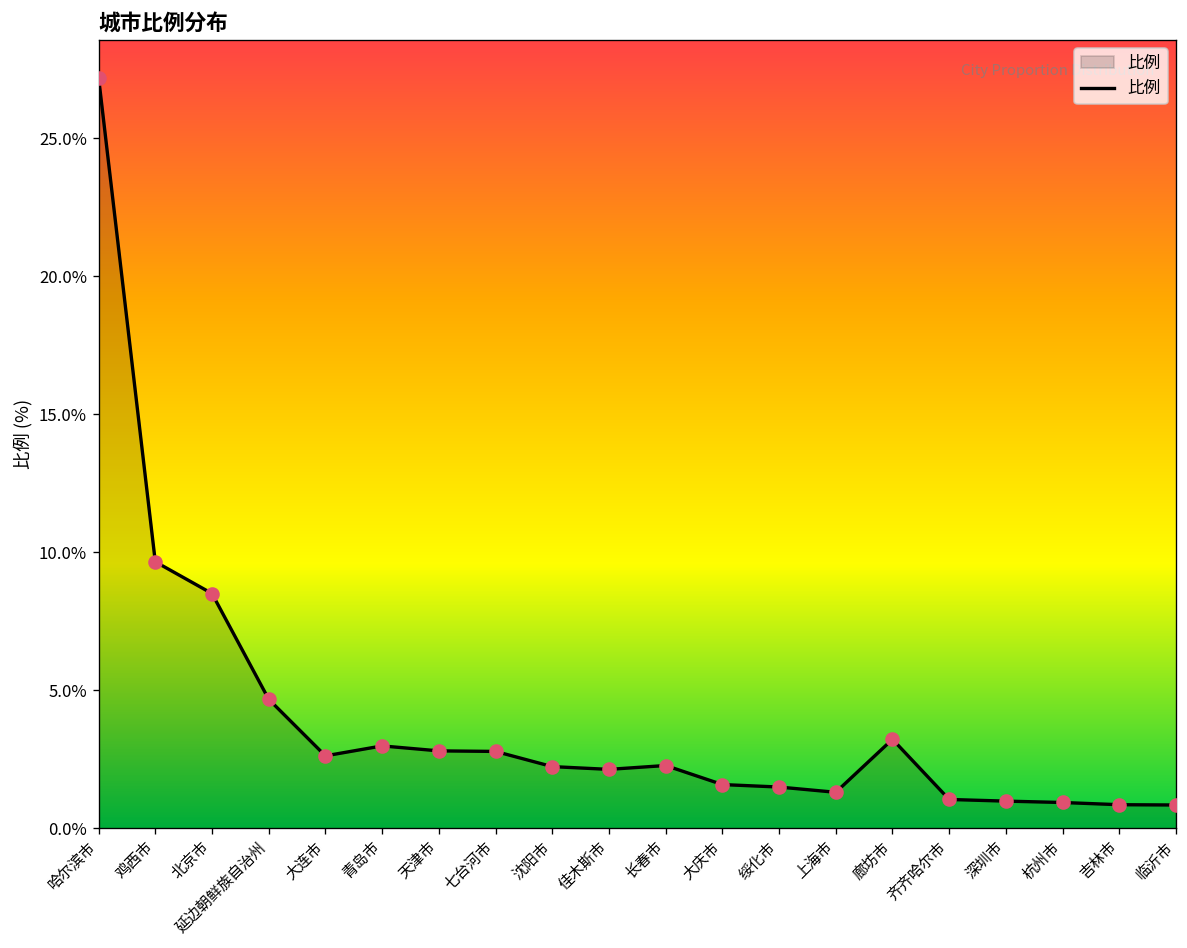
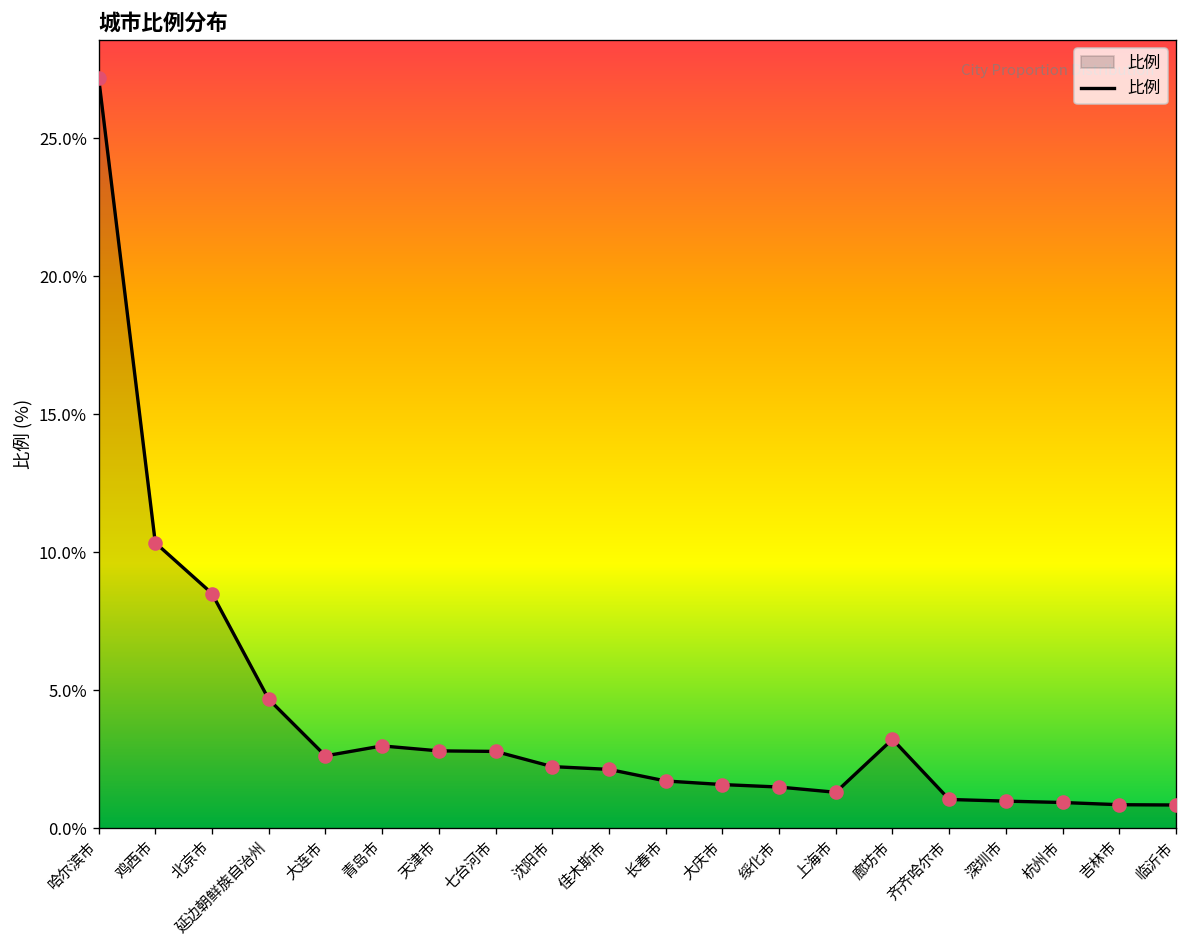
鸡西市: 9.7% -> 10.4%
长春市: 2.3% -> 1.7%
